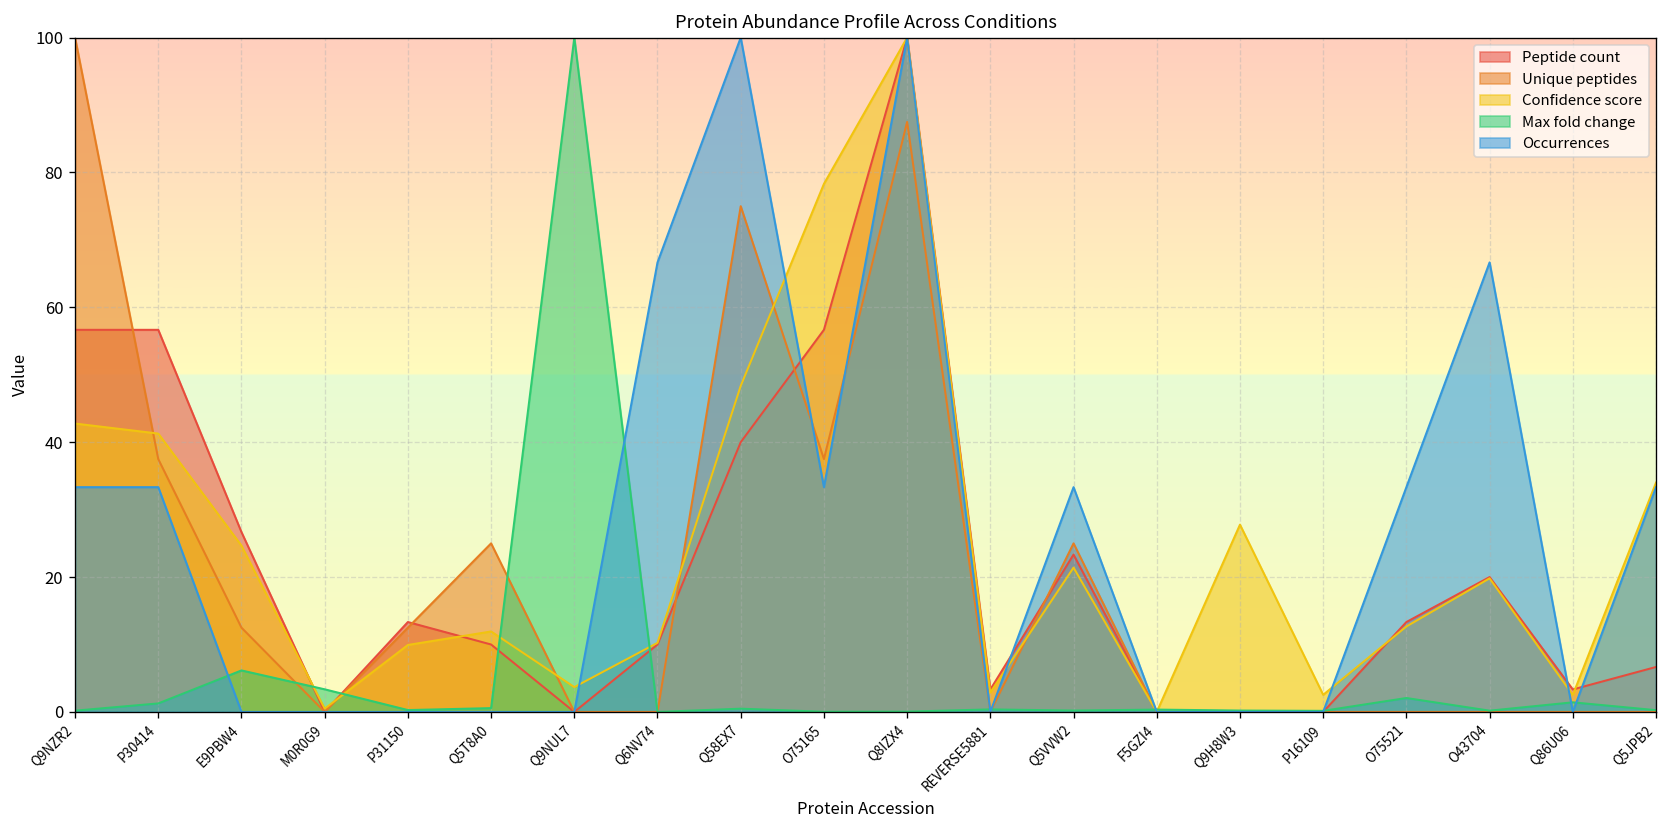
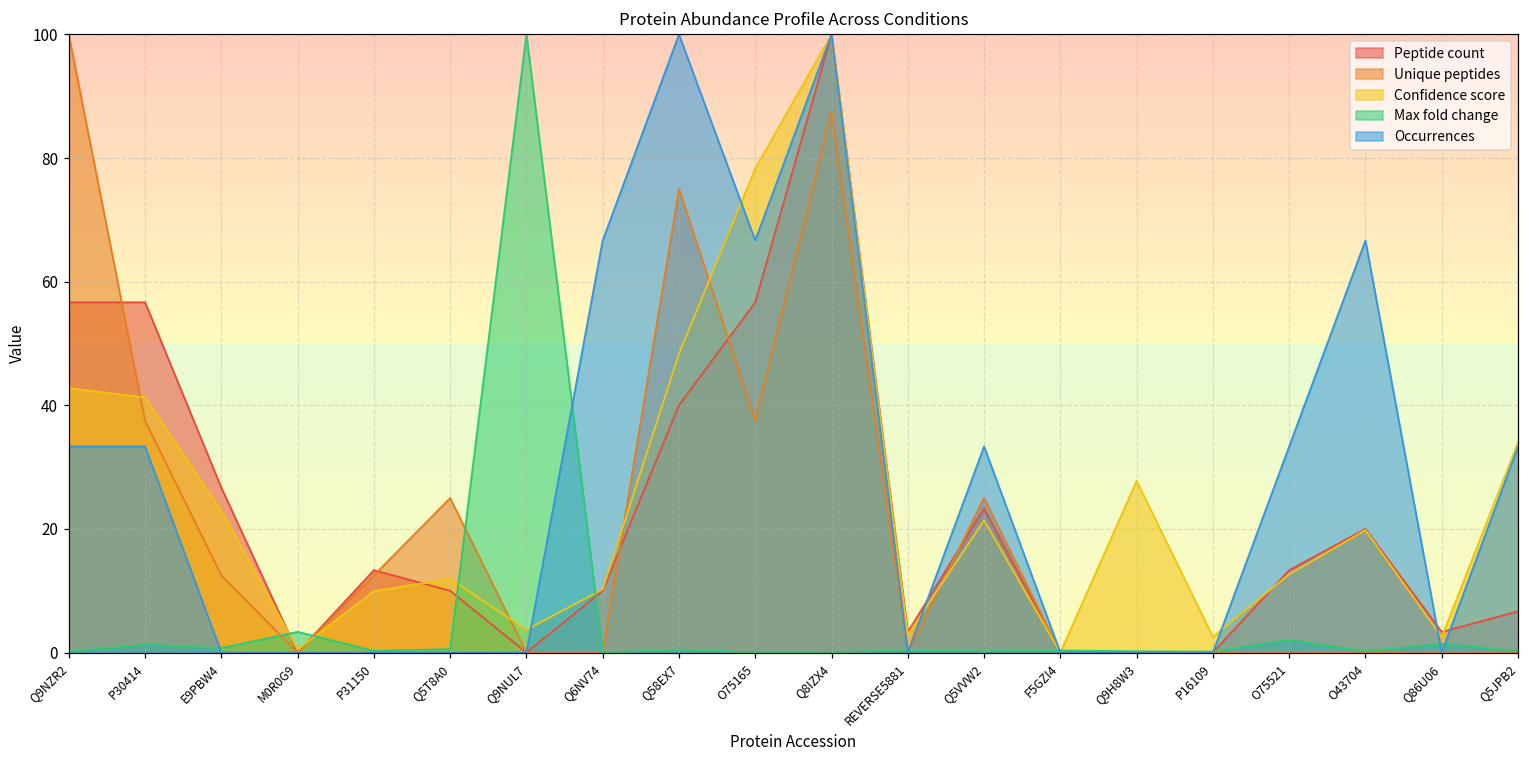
Confidence score, E9PBW4: 25 -> 23
Max fold change, E9PBW4: 6 -> 1
Occurrences, O75165: 33 -> 67
